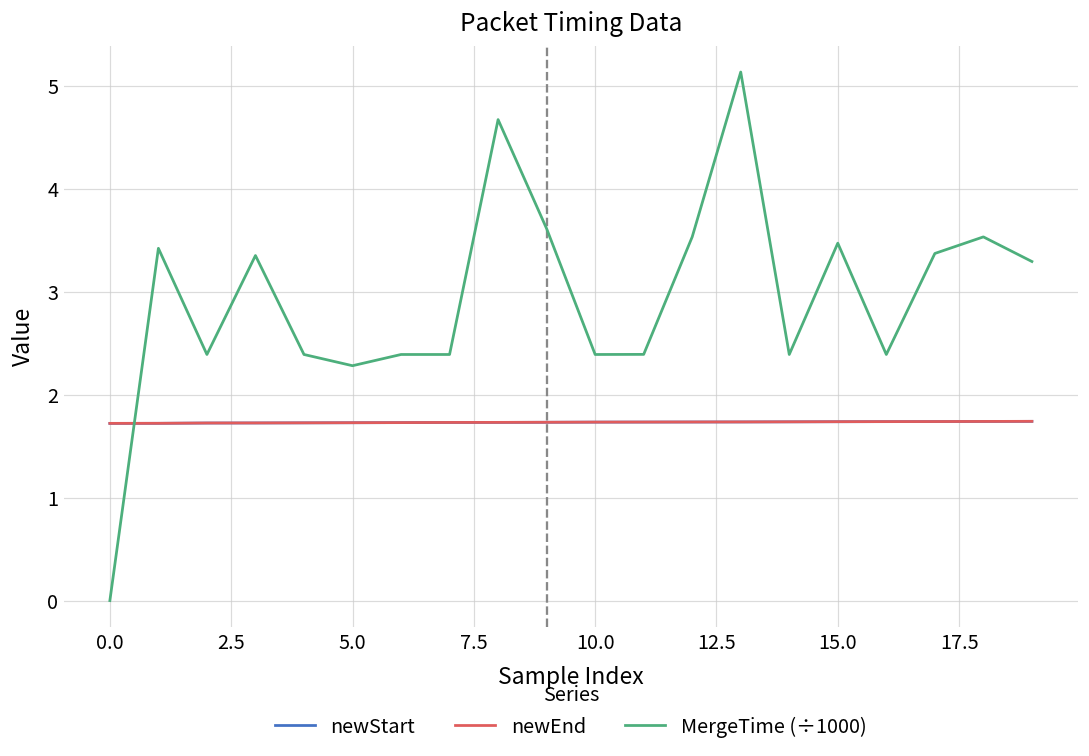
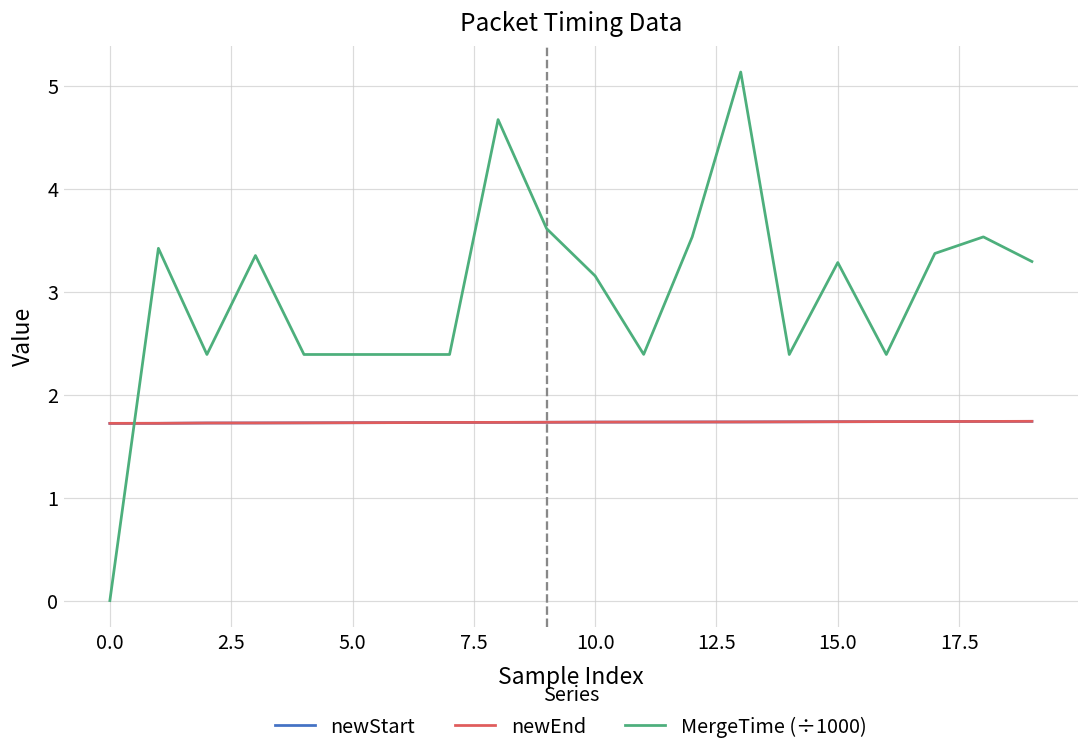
MergeTime (÷1000), 5.0: 2.3 -> 2.4
MergeTime (÷1000), 10.0: 2.4 -> 3.2
MergeTime (÷1000), 15.0: 3.5 -> 3.3
